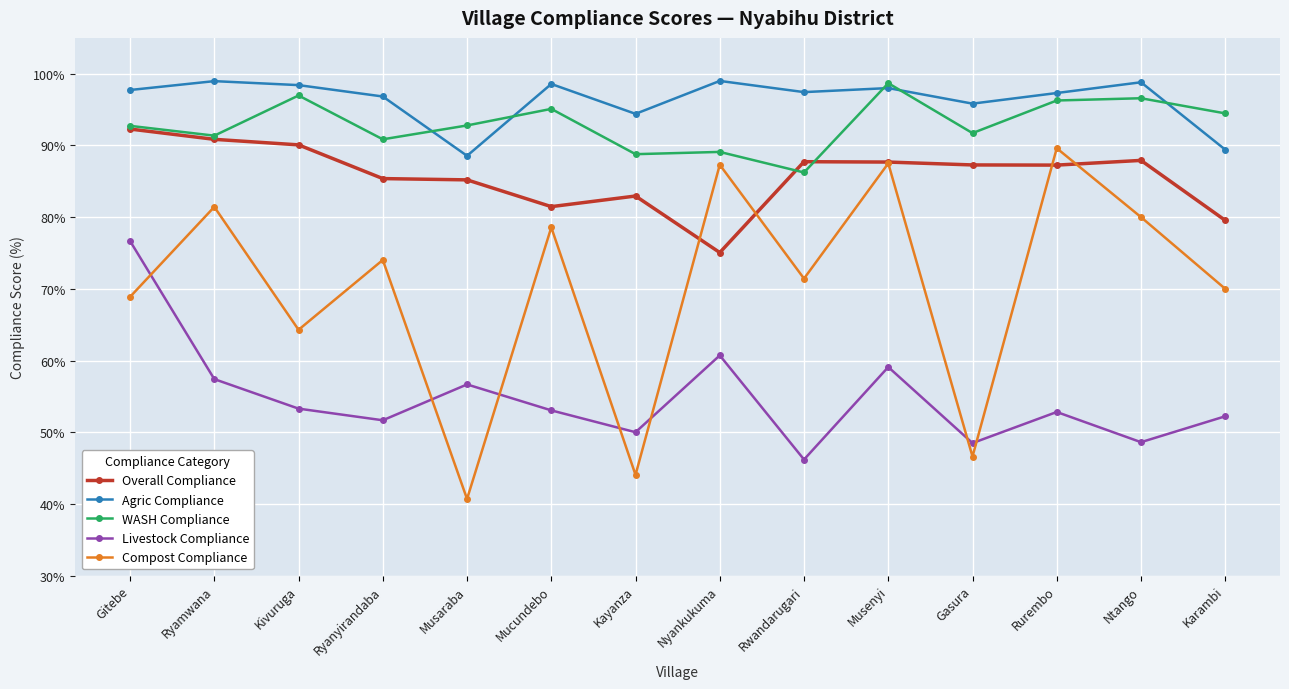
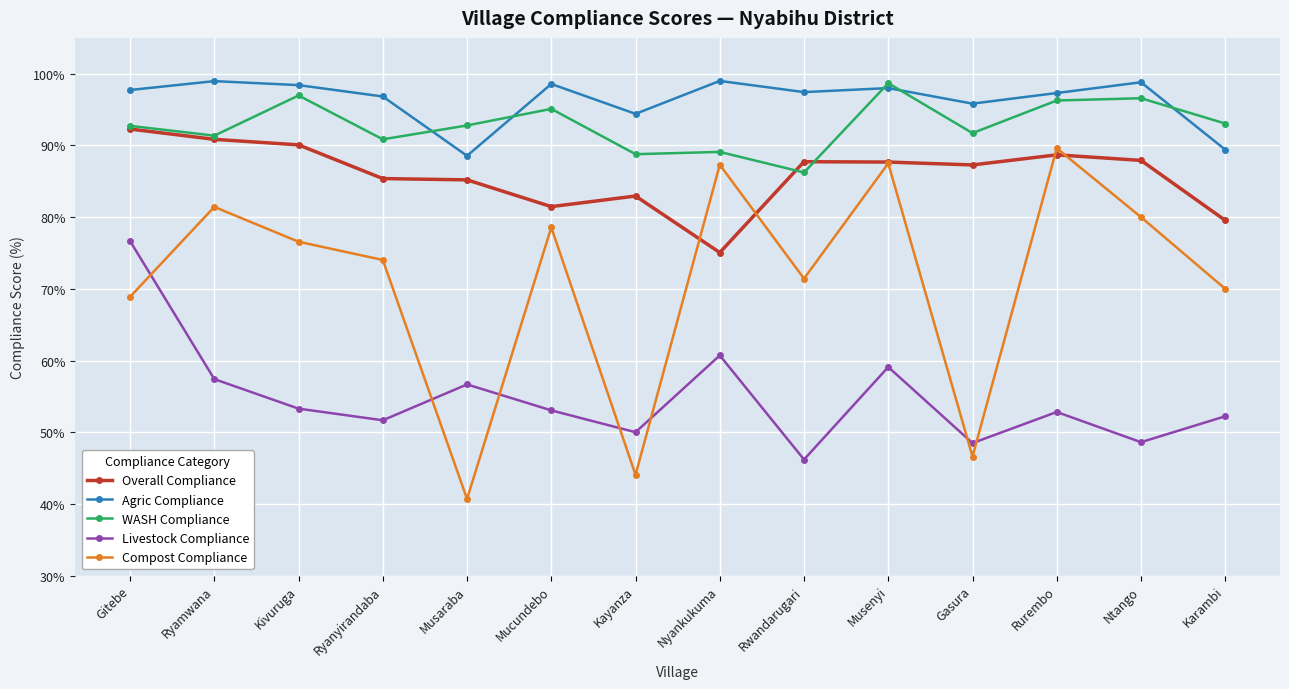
Compost Compliance, Kivuruga: 64% -> 77%
Overall Compliance, Rurembo: 87% -> 89%
WASH Compliance, Karambi: 94% -> 93%
